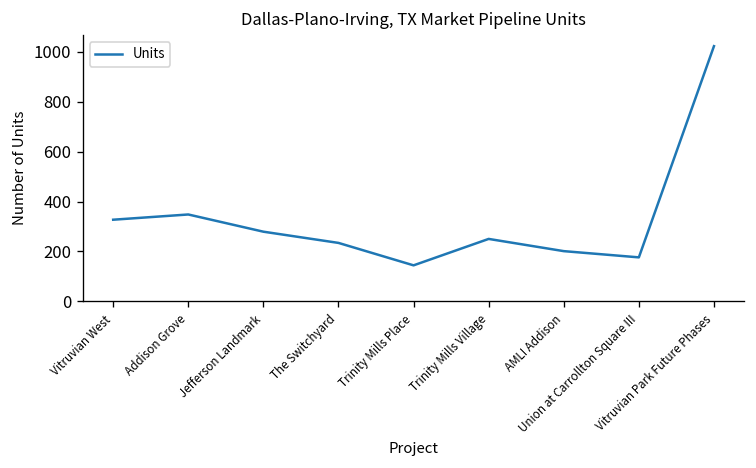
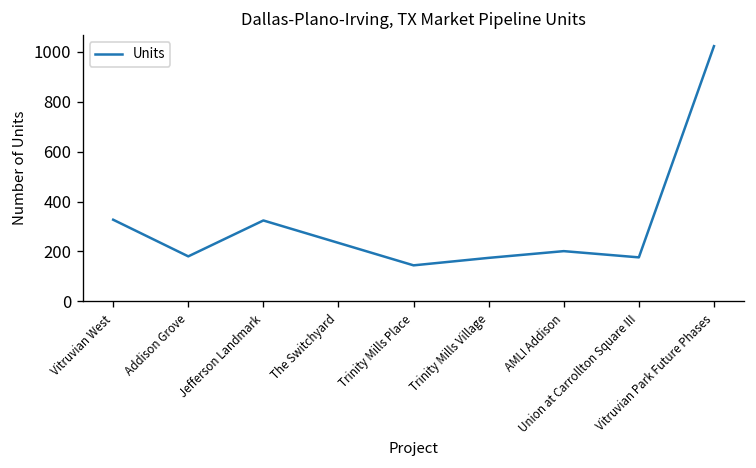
Addison Grove: 350 -> 180
Jefferson Landmark: 280 -> 320
Trinity Mills Village: 250 -> 170
